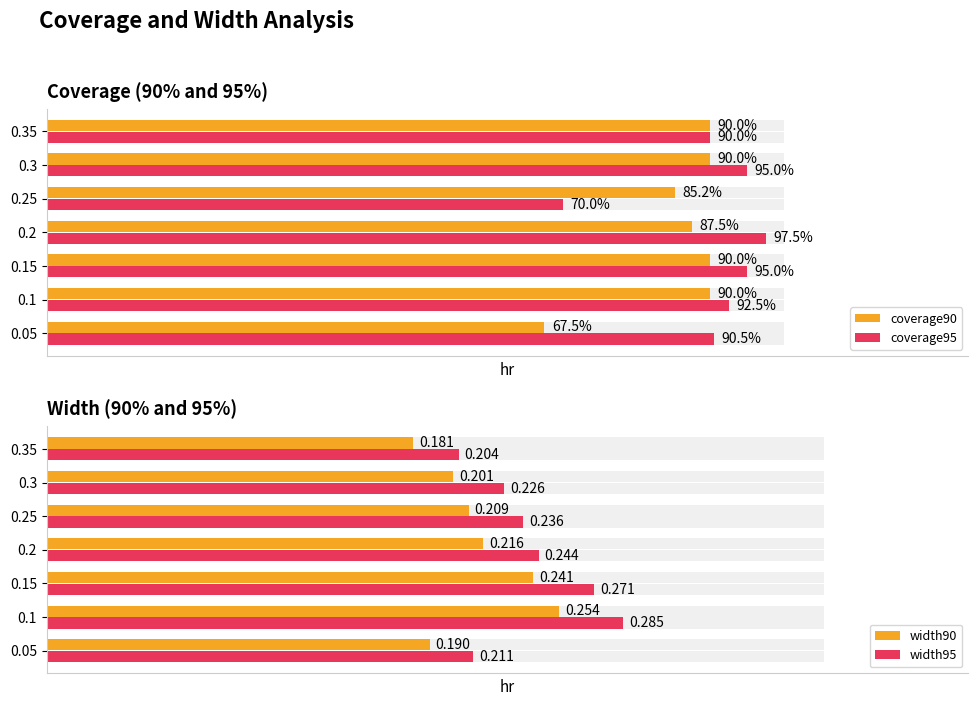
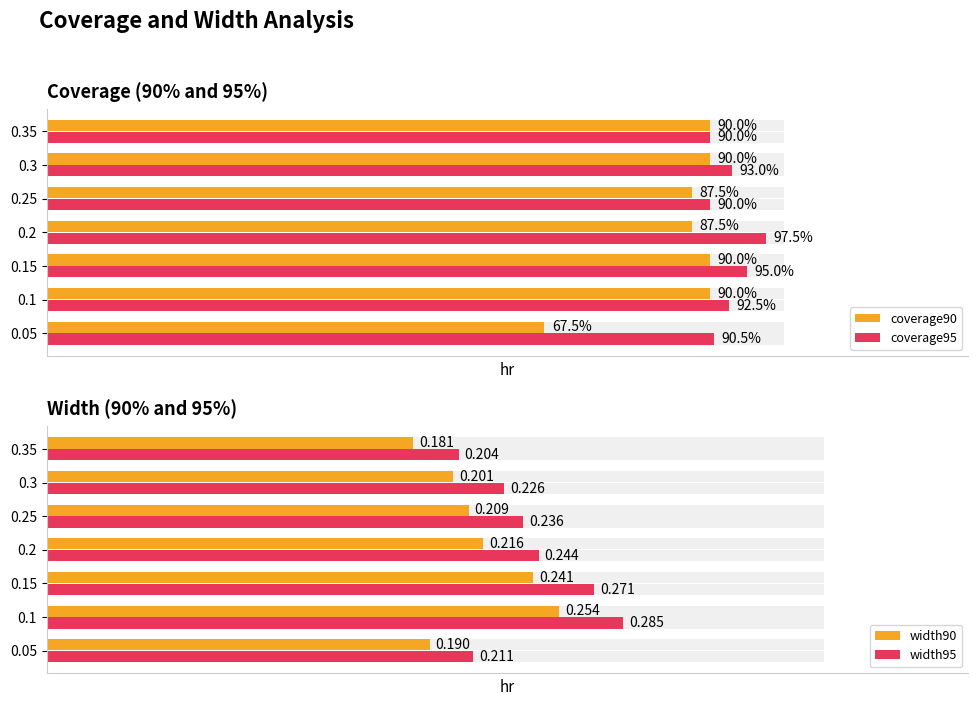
Coverage (90% and 95%), coverage95, 0.3: 95.0% -> 93.0%
Coverage (90% and 95%), coverage90, 0.25: 85.2% -> 87.5%
Coverage (90% and 95%), coverage95, 0.25: 70.0% -> 90.0%
